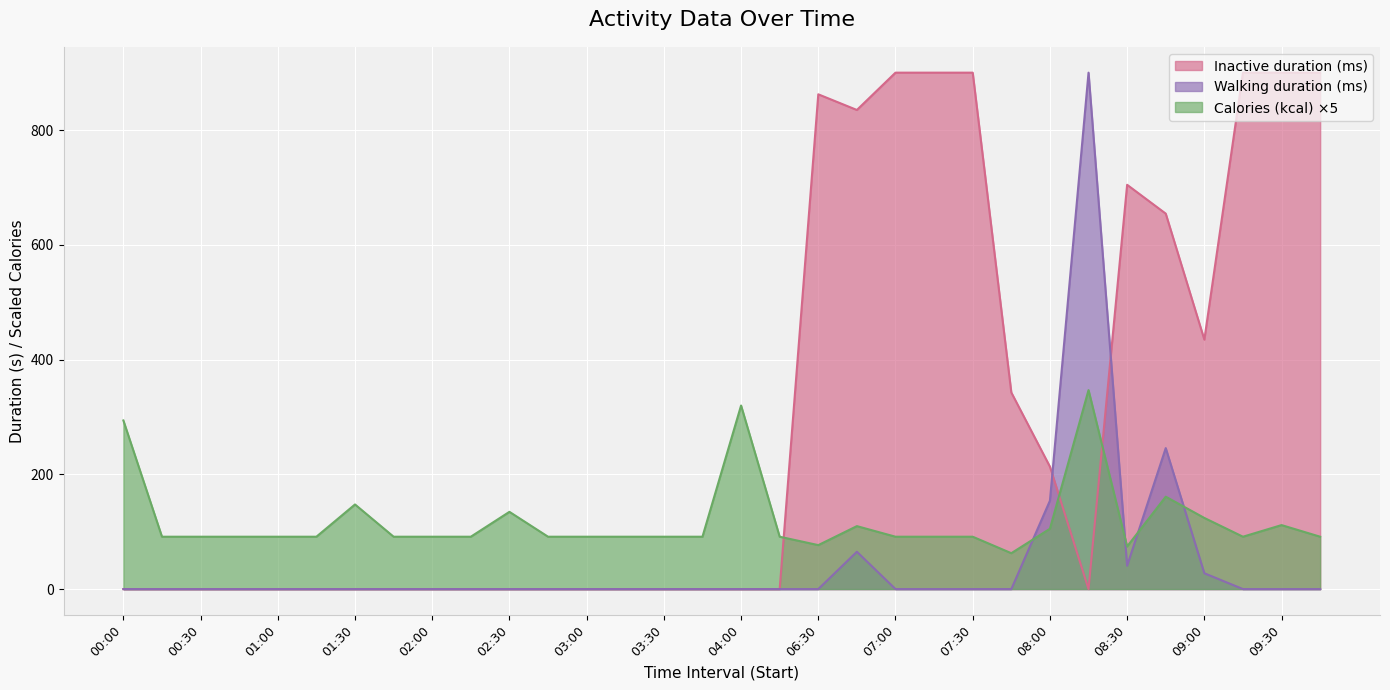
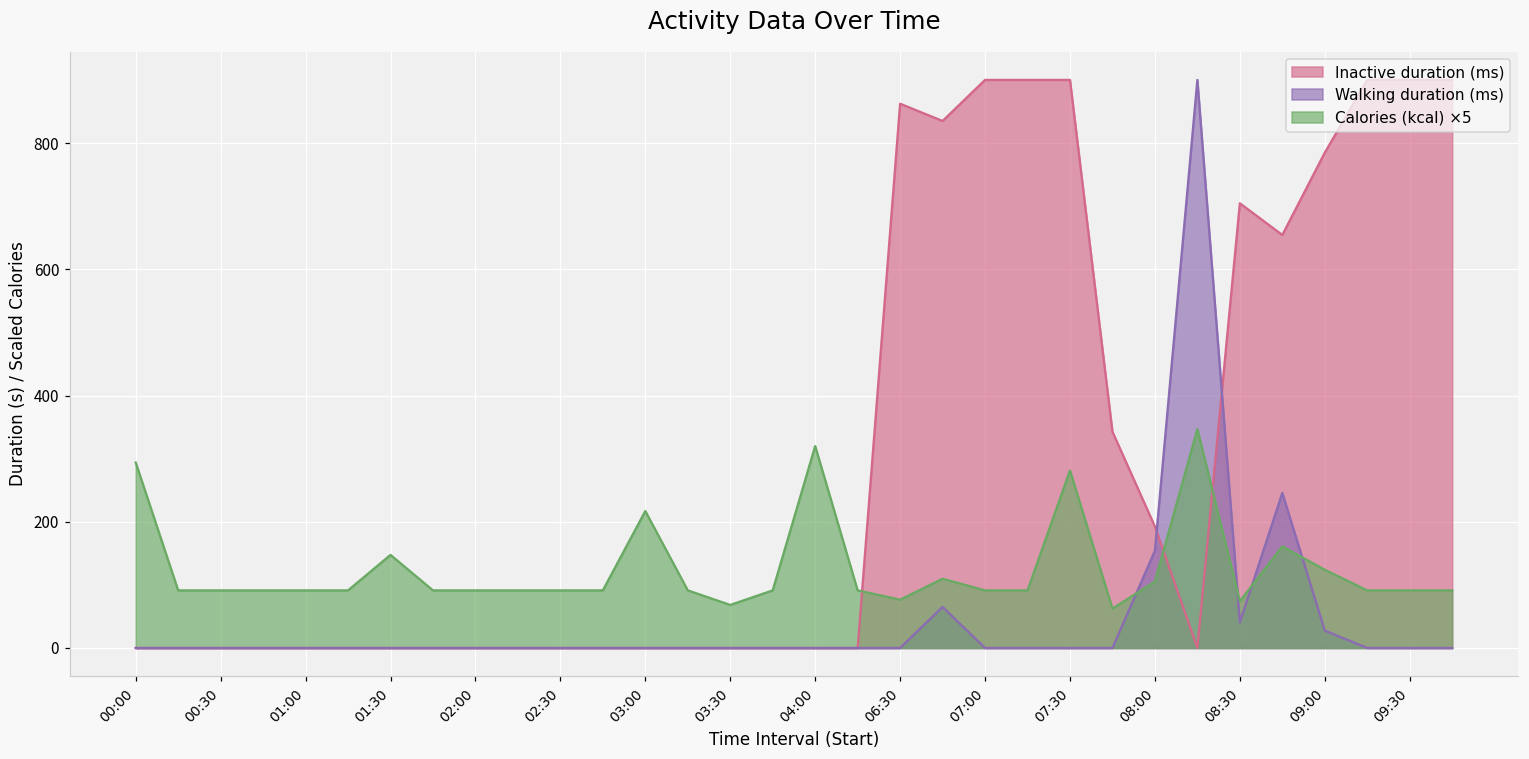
Calories (kcal) ×5, 02:30: 130 -> 90
Calories (kcal) ×5, 03:00: 90 -> 220
Calories (kcal) ×5, 03:30: 90 -> 70
Calories (kcal) ×5, 07:30: 90 -> 280
Inactive duration (ms), 08:00: 210 -> 190
Inactive duration (ms), 09:00: 430 -> 780
Calories (kcal) ×5, 09:30: 110 -> 90
